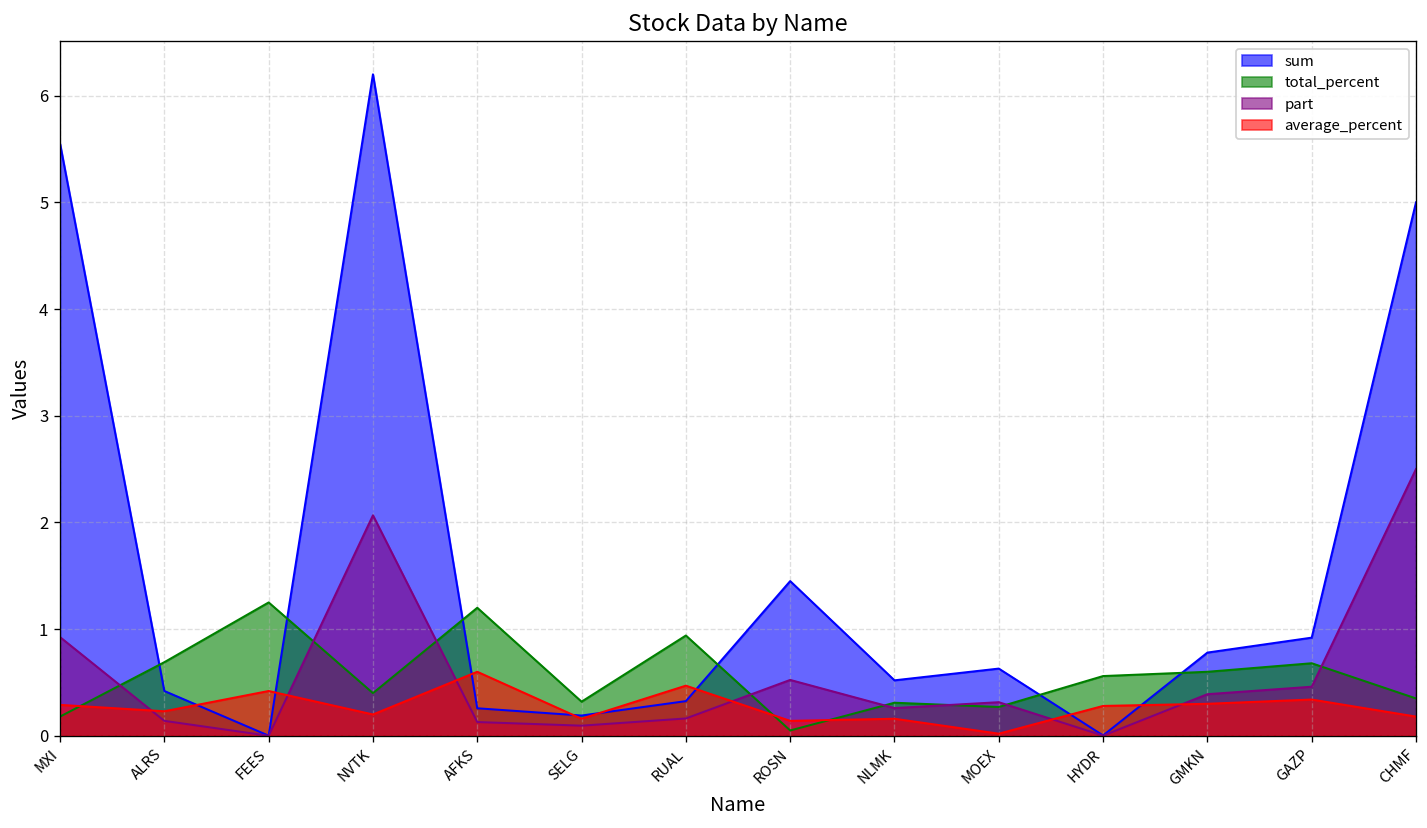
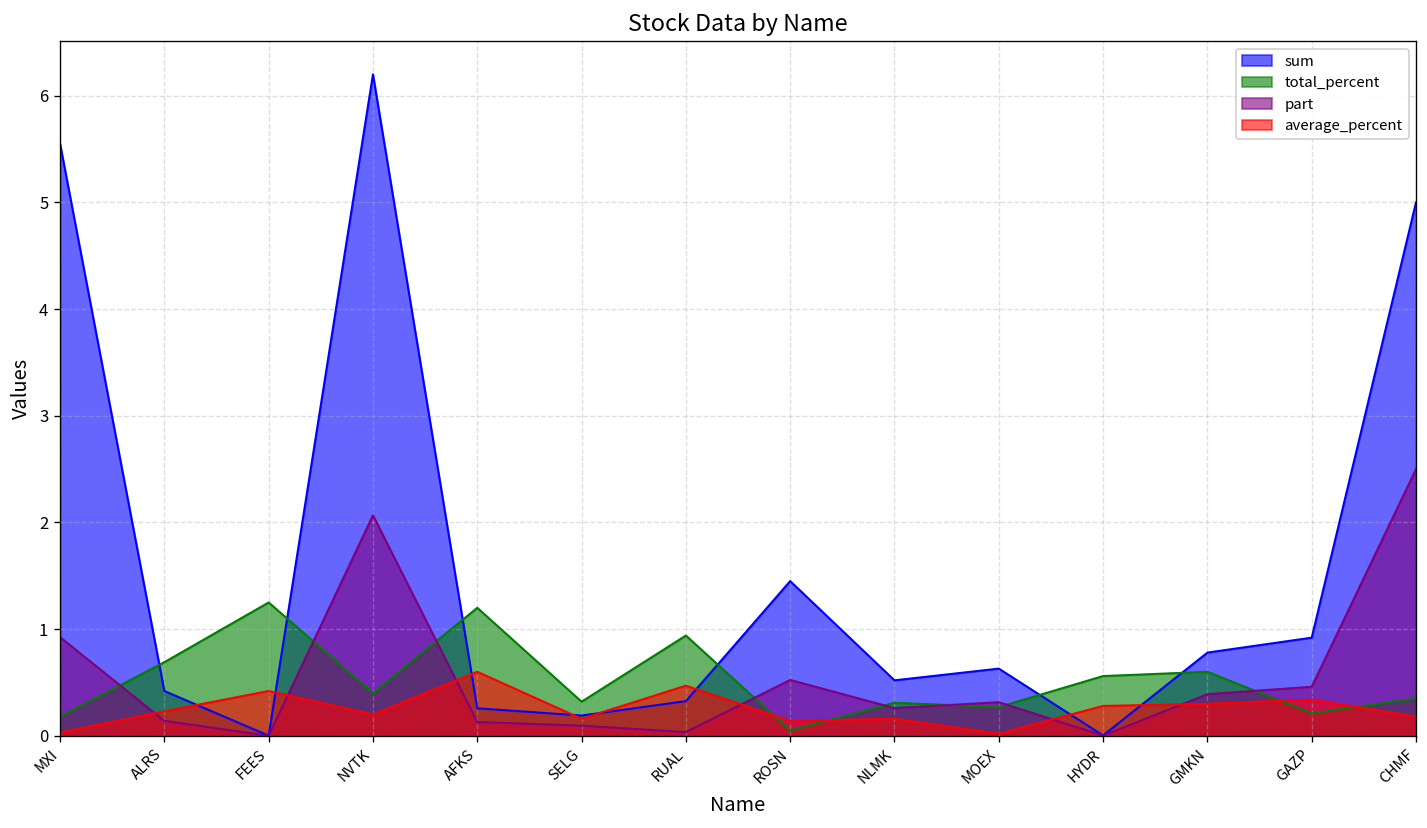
average_percent, MXI: 0.3 -> 0.0
part, RUAL: 0.2 -> 0.0
total_percent, GAZP: 0.7 -> 0.2
